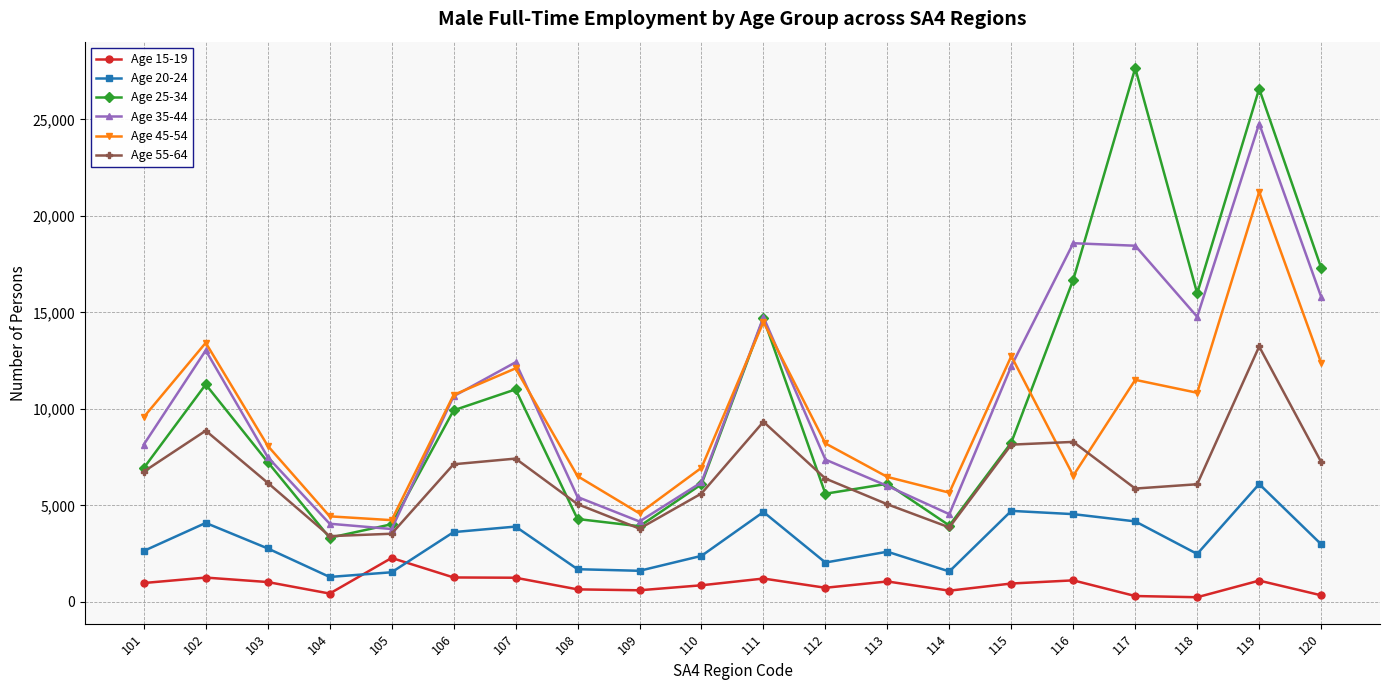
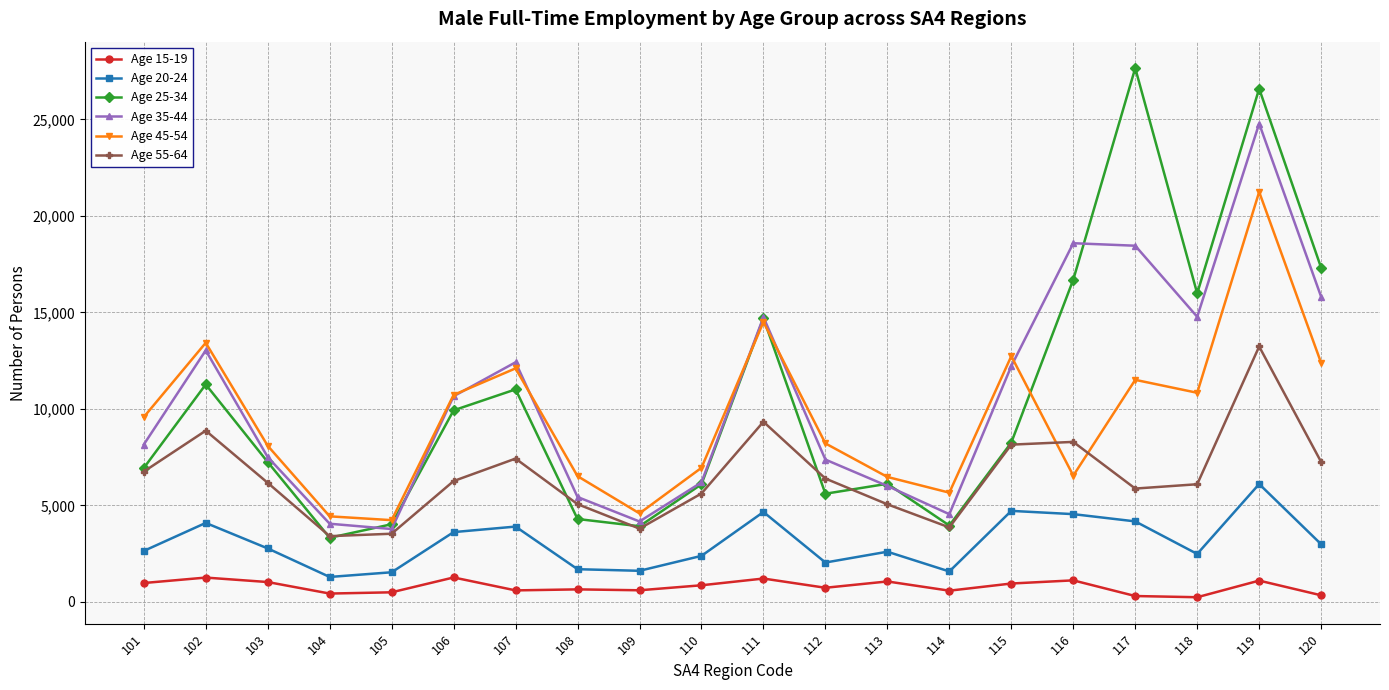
Age 15-19, 105: 2,300 -> 500
Age 55-64, 106: 7,100 -> 6,300
Age 15-19, 107: 1,300 -> 600
